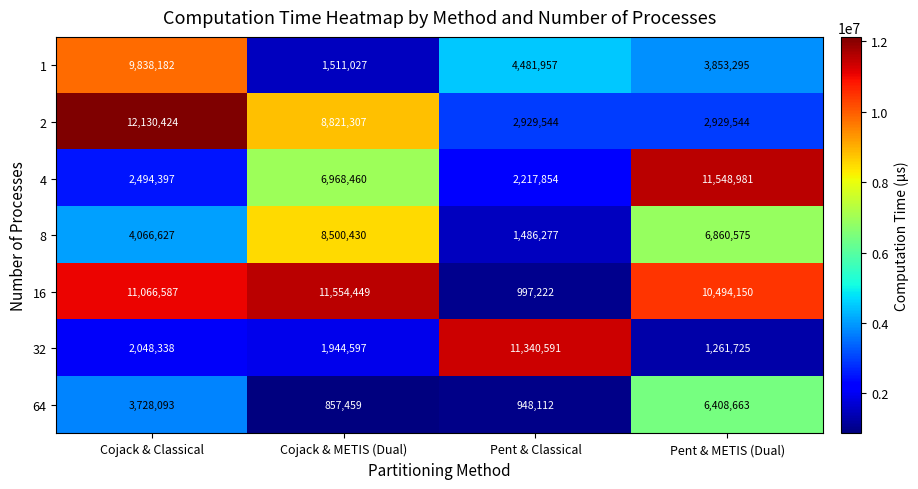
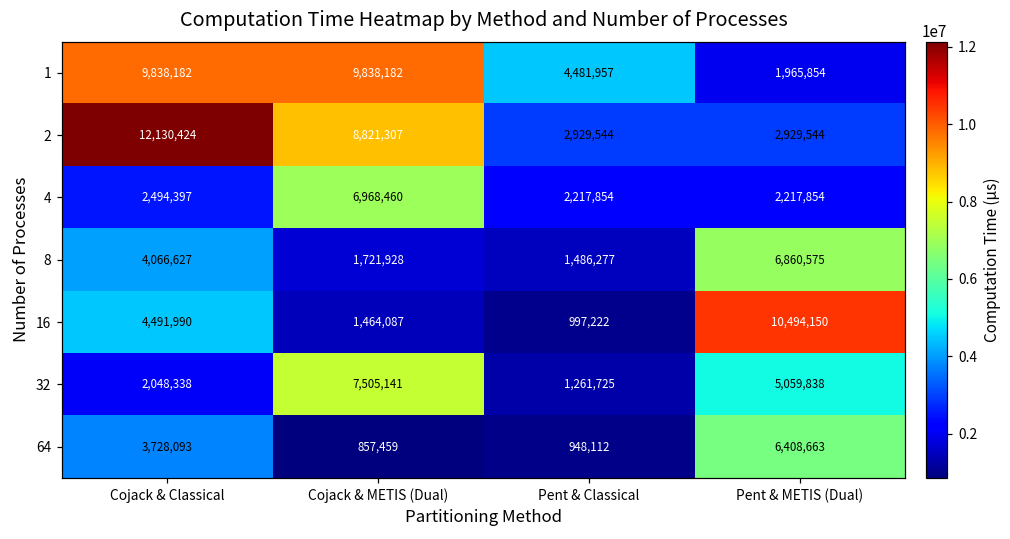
1, Cojack & METIS (Dual): 1,511,027 -> 9,838,182
1, Pent & METIS (Dual): 3,853,295 -> 1,965,854
4, Pent & METIS (Dual): 11,548,981 -> 2,217,854
8, Cojack & METIS (Dual): 8,500,430 -> 1,721,928
16, Cojack & Classical: 11,066,587 -> 4,491,990
16, Cojack & METIS (Dual): 11,554,449 -> 1,464,087
32, Cojack & METIS (Dual): 1,944,597 -> 7,505,141
32, Pent & Classical: 11,340,591 -> 1,261,725
32, Pent & METIS (Dual): 1,261,725 -> 5,059,838
